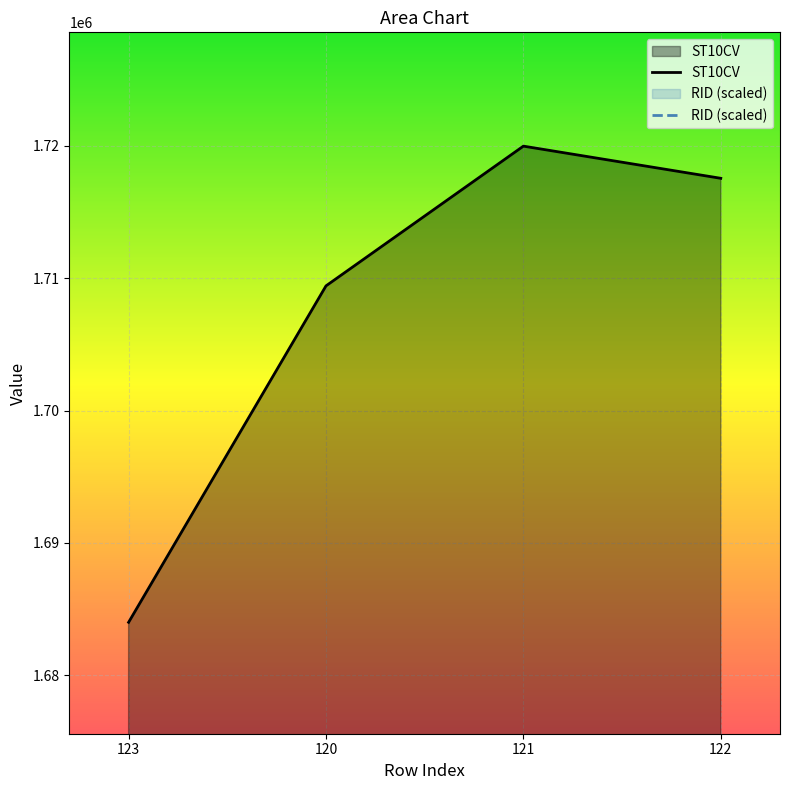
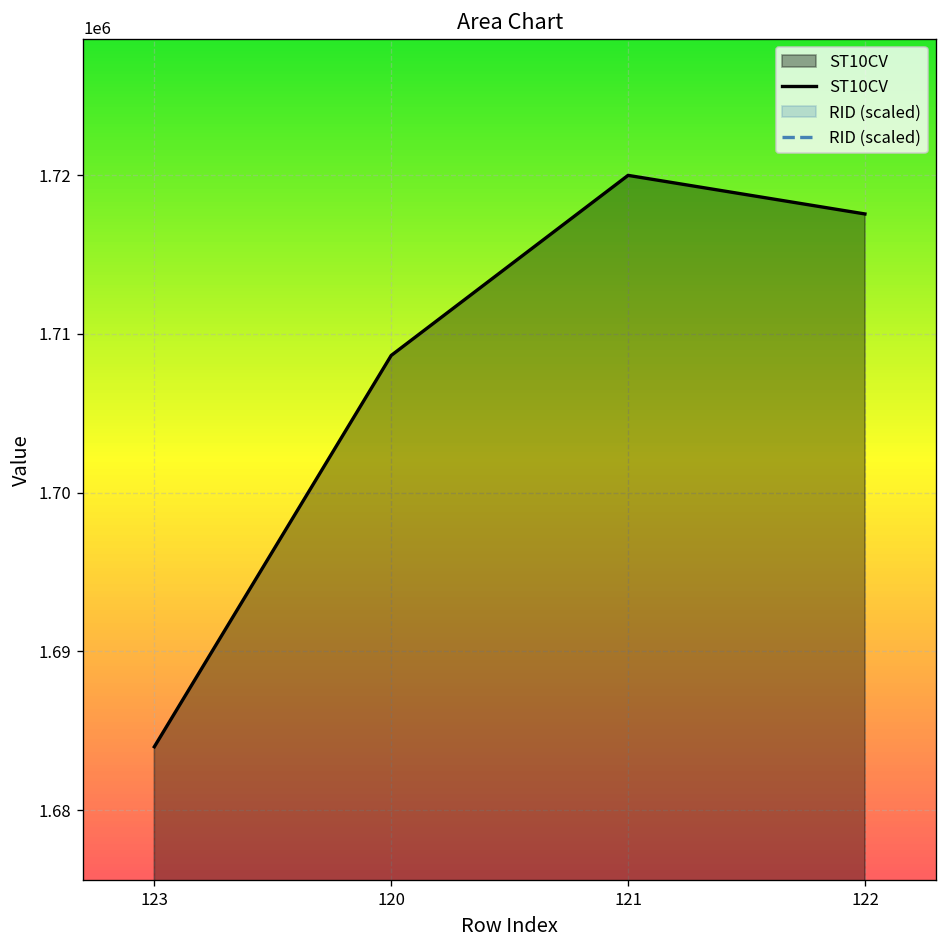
ST10CV, 120: 1709400 -> 1708600
